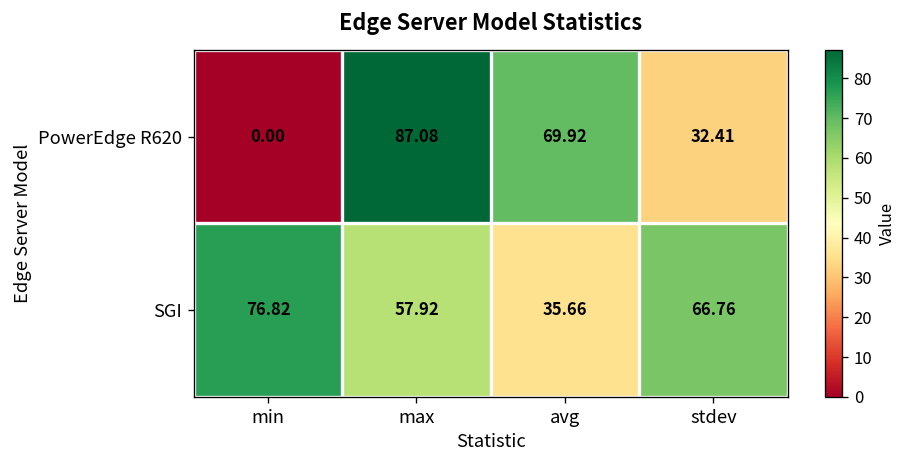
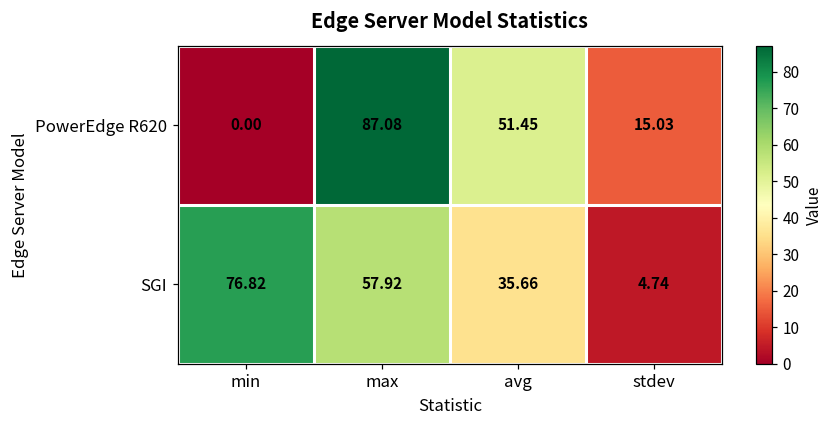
PowerEdge R620, avg: 69.92 -> 51.45
PowerEdge R620, stdev: 32.41 -> 15.03
SGI, stdev: 66.76 -> 4.74
